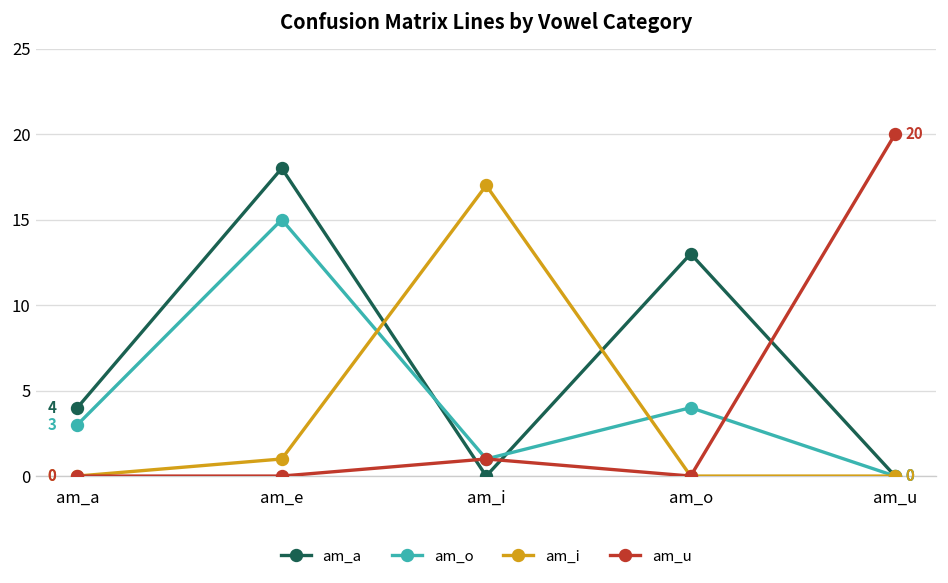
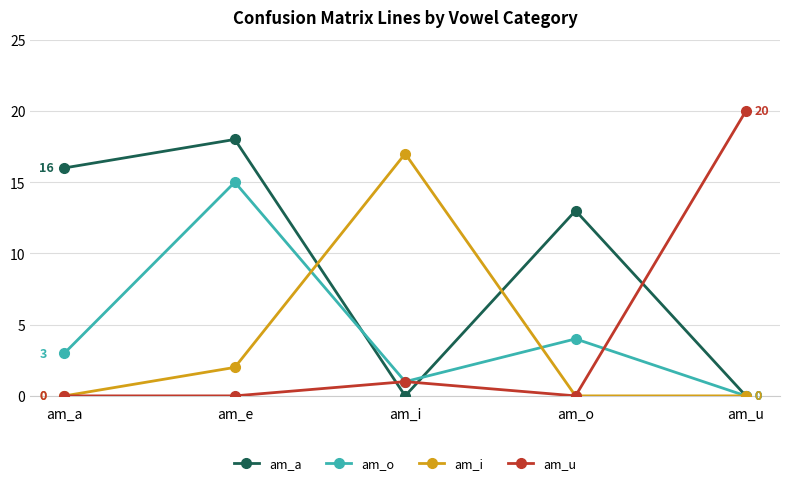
am_a, am_a: 4 -> 16
am_i, am_e: 1 -> 2
